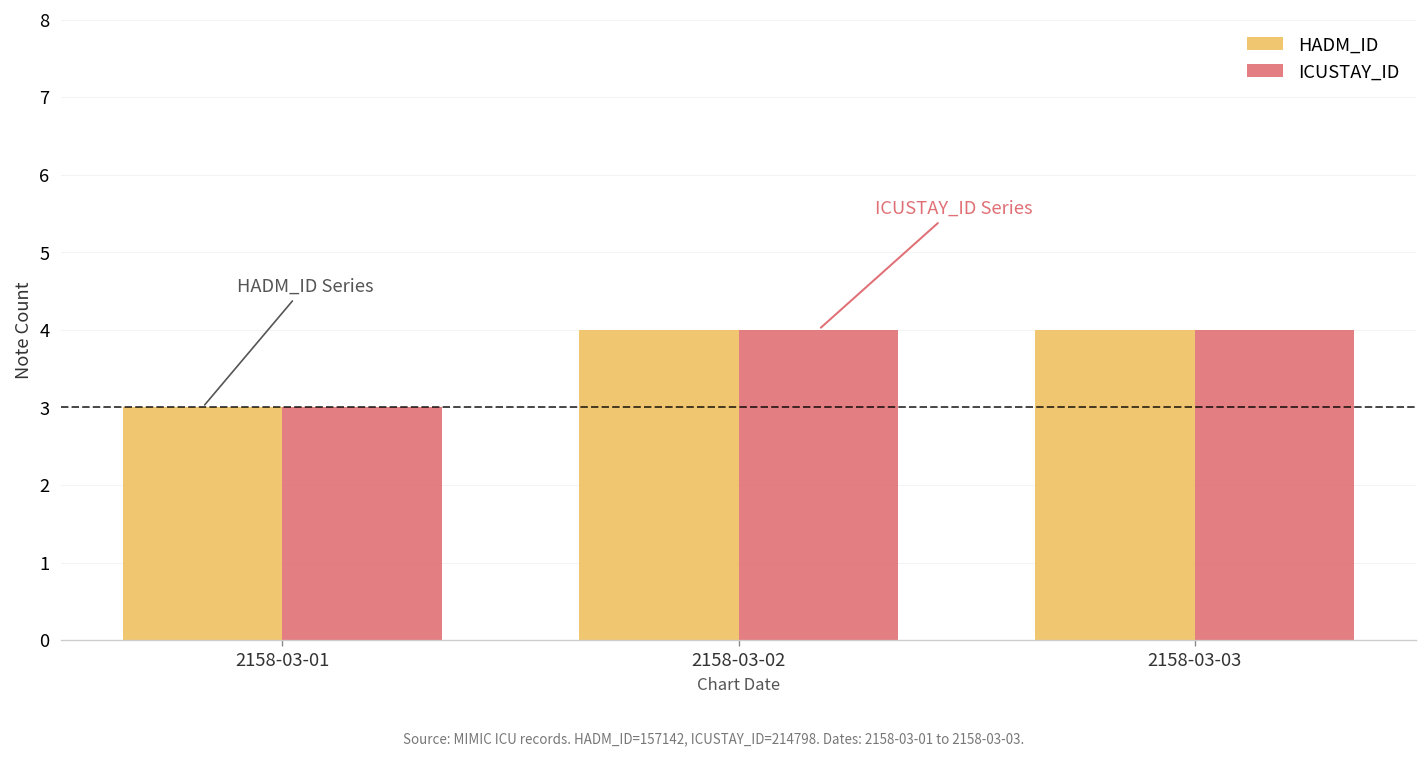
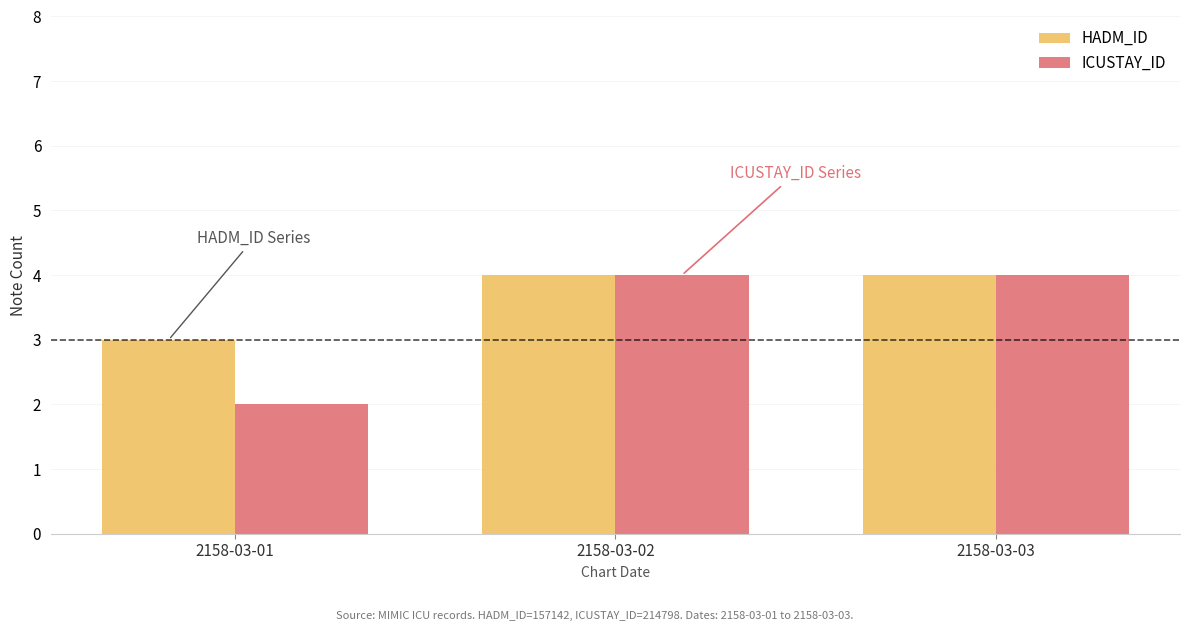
ICUSTAY_ID, 2158-03-01: 3 -> 2
